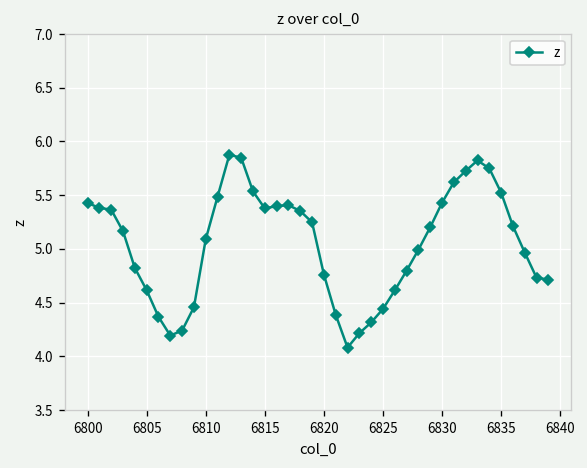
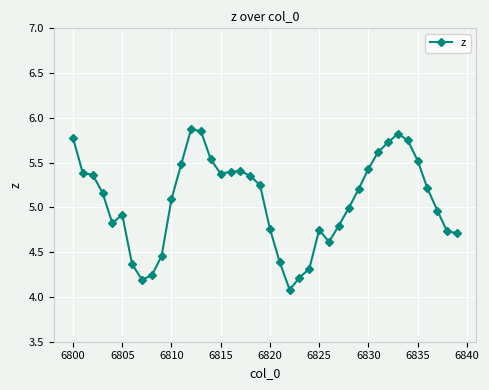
6800: 5.4 -> 5.8
6805: 4.6 -> 4.9
6825: 4.4 -> 4.7
